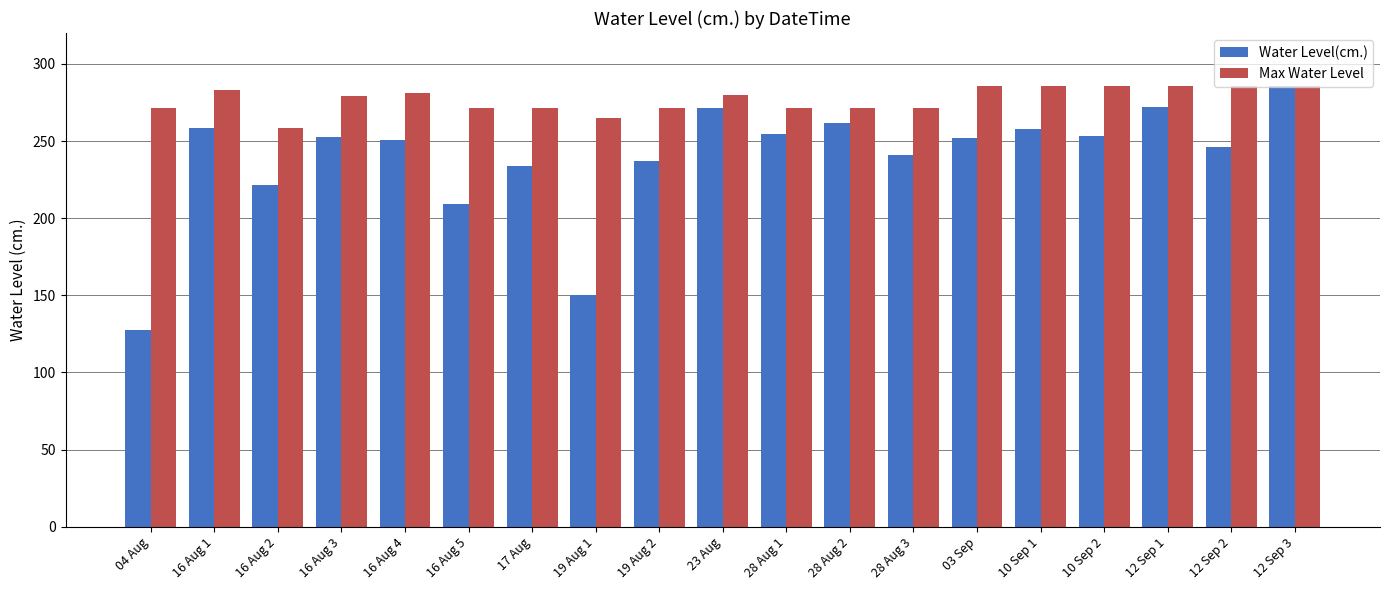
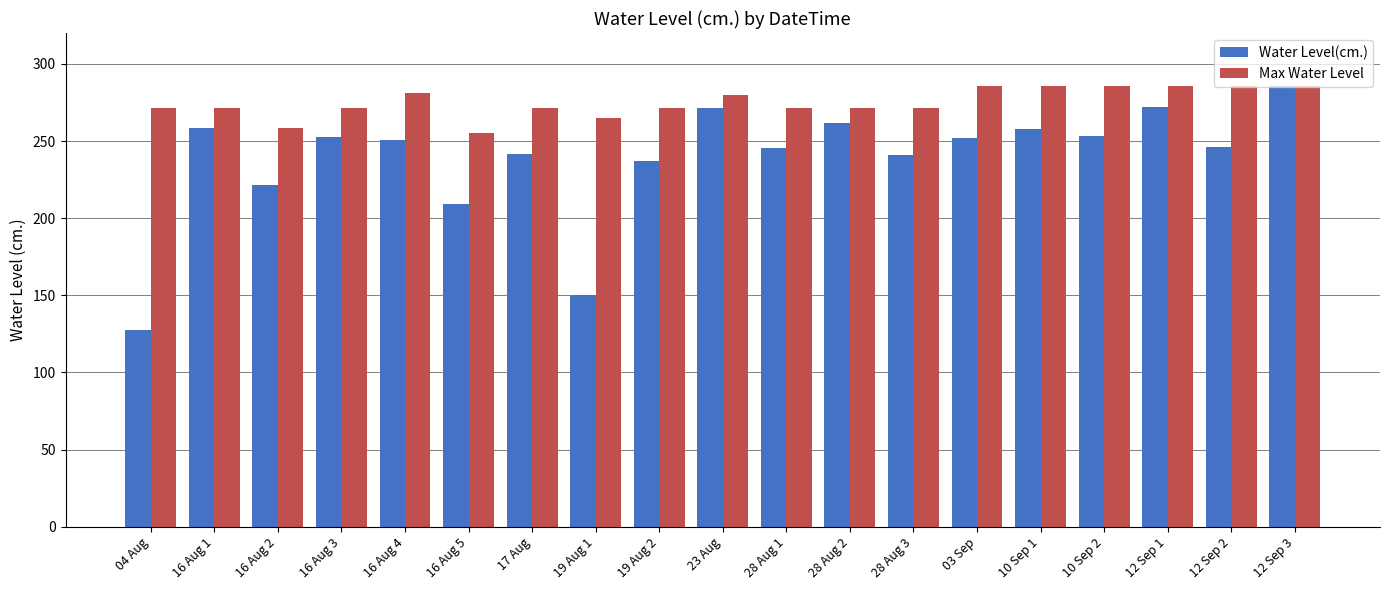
Max Water Level, 16 Aug 1: 283 -> 272
Max Water Level, 16 Aug 3: 279 -> 272
Max Water Level, 16 Aug 5: 272 -> 255
Water Level(cm.), 17 Aug: 234 -> 242
Water Level(cm.), 28 Aug 1: 254 -> 246
